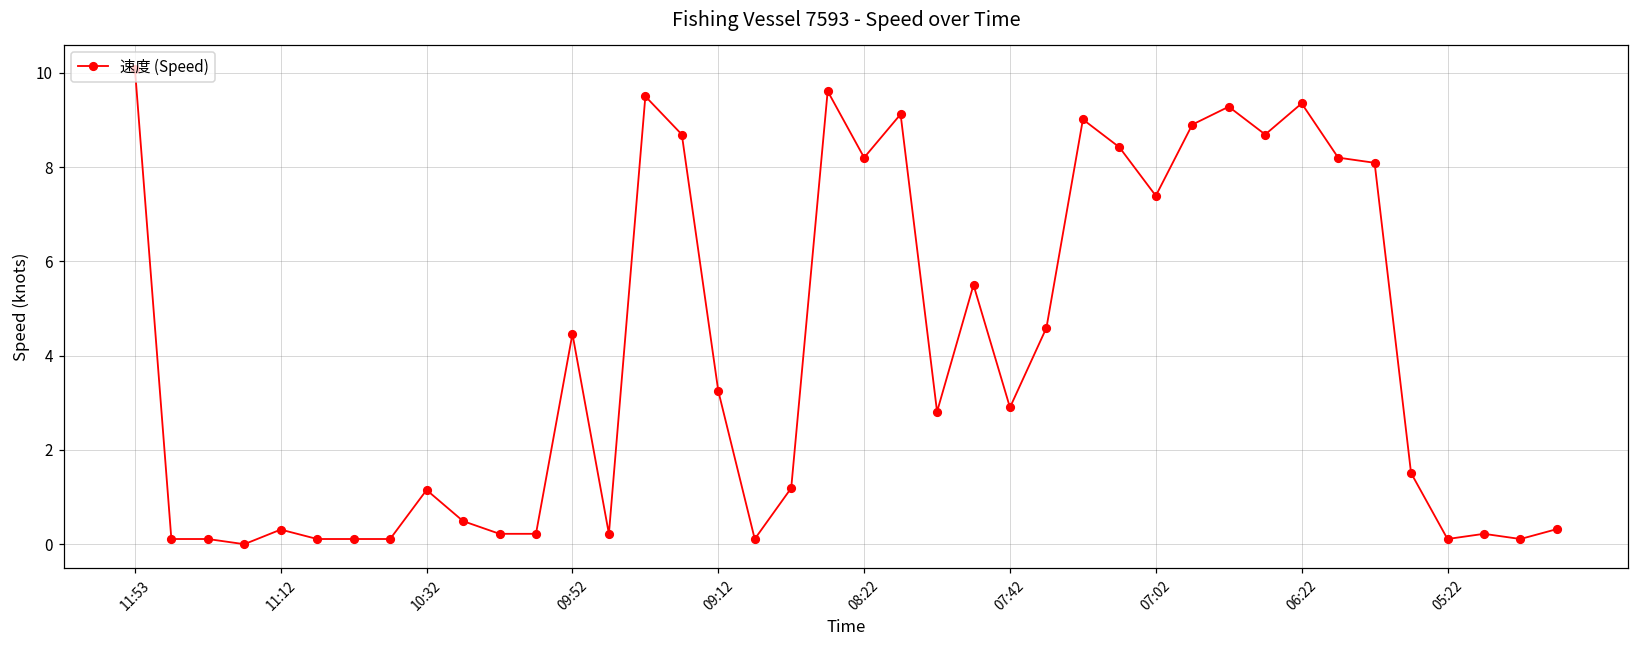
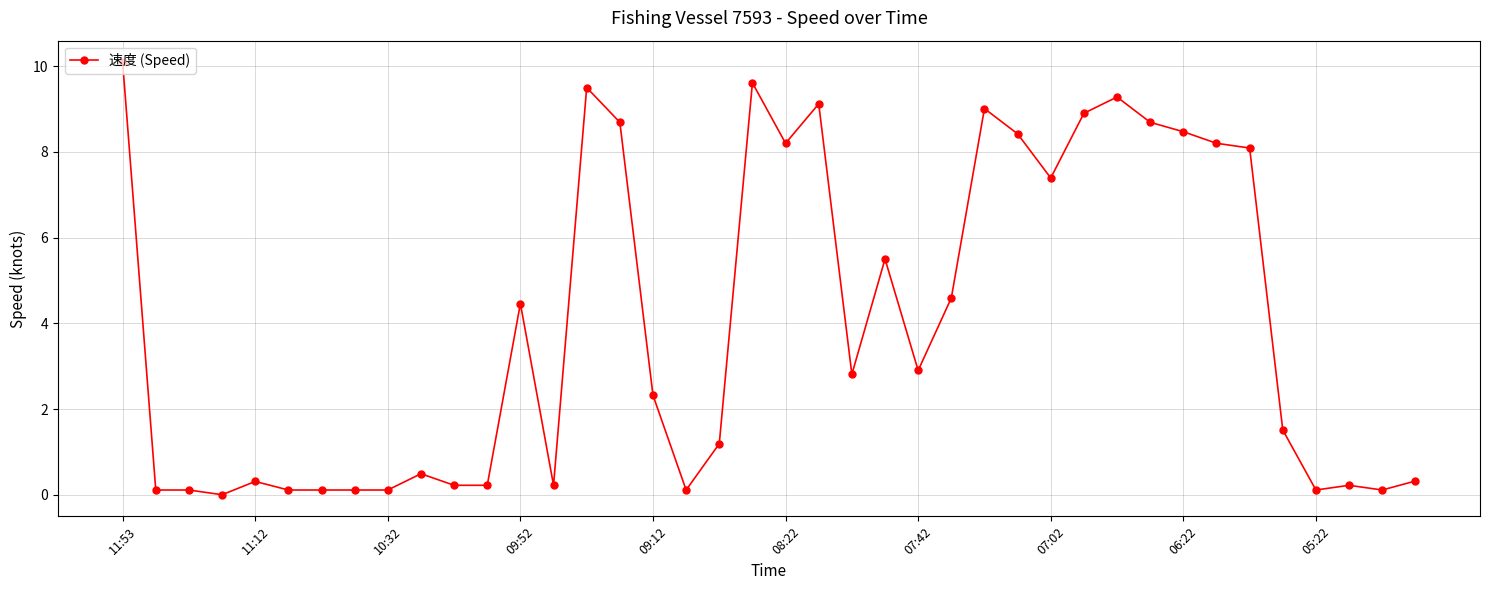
10:32: 1.2 -> 0.1
09:12: 3.3 -> 2.3
06:22: 9.4 -> 8.5
